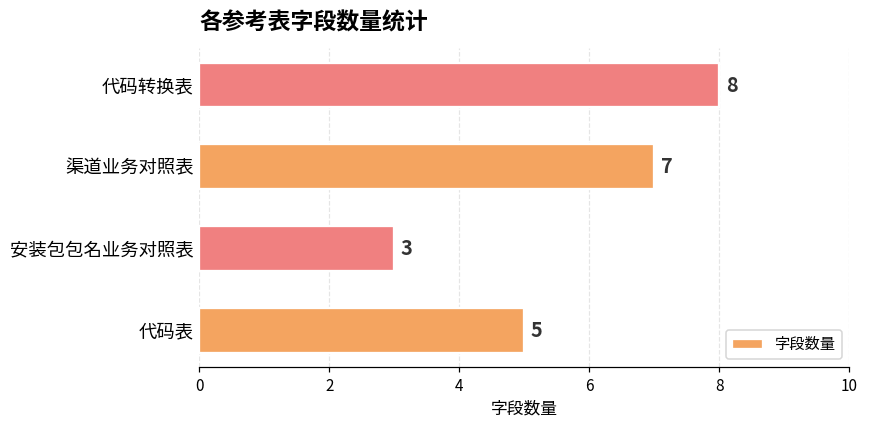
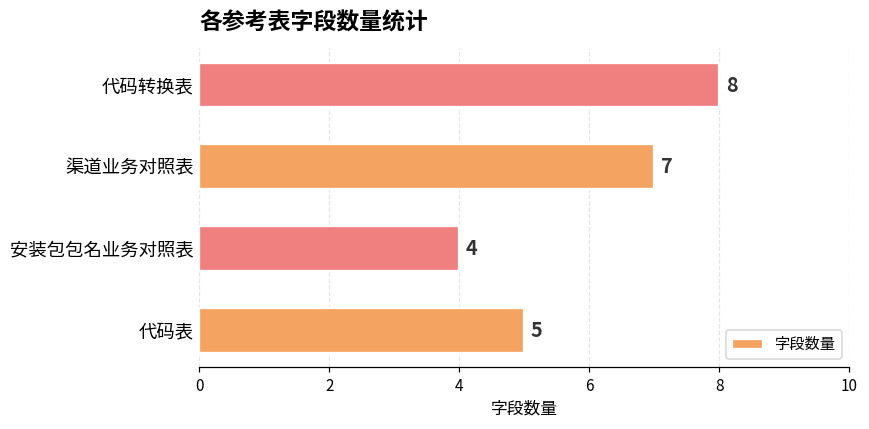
安装包包名业务对照表: 3 -> 4
